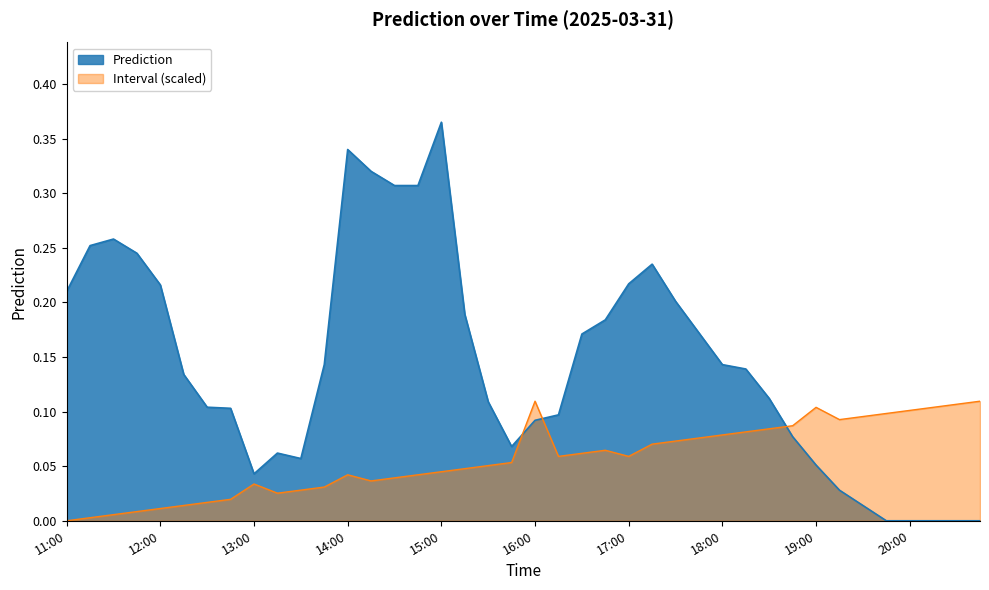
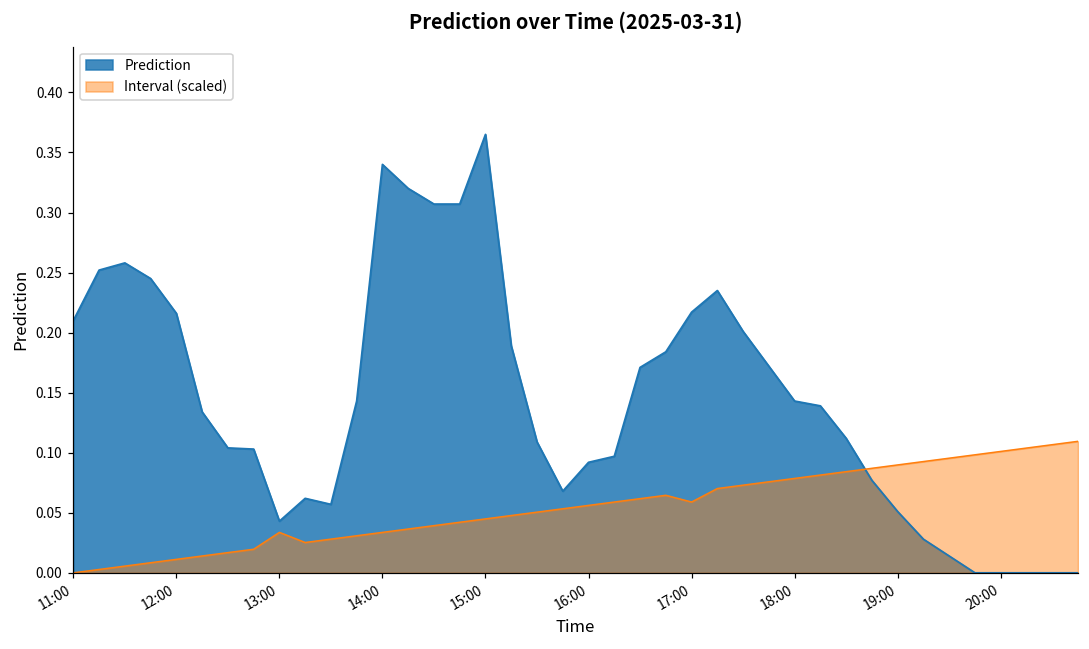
Interval (scaled), 14:00: 0.042 -> 0.034
Interval (scaled), 16:00: 0.110 -> 0.056
Interval (scaled), 19:00: 0.104 -> 0.090
